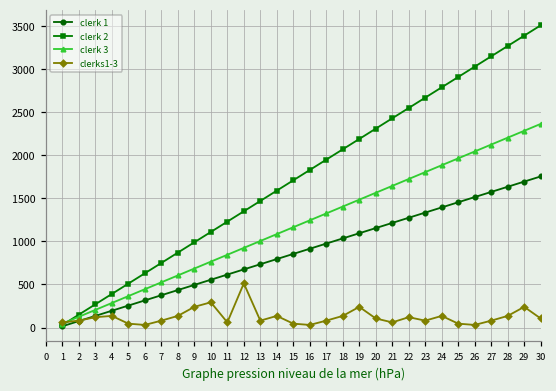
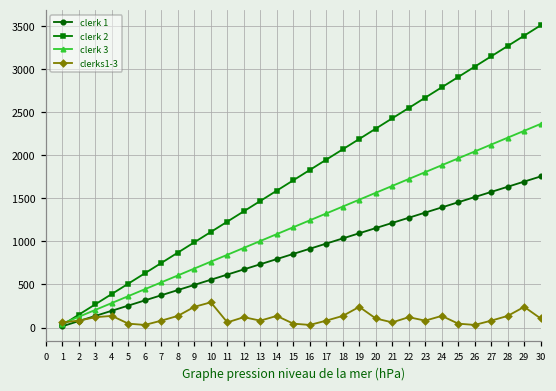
clerks1-3, 12: 500 -> 100
